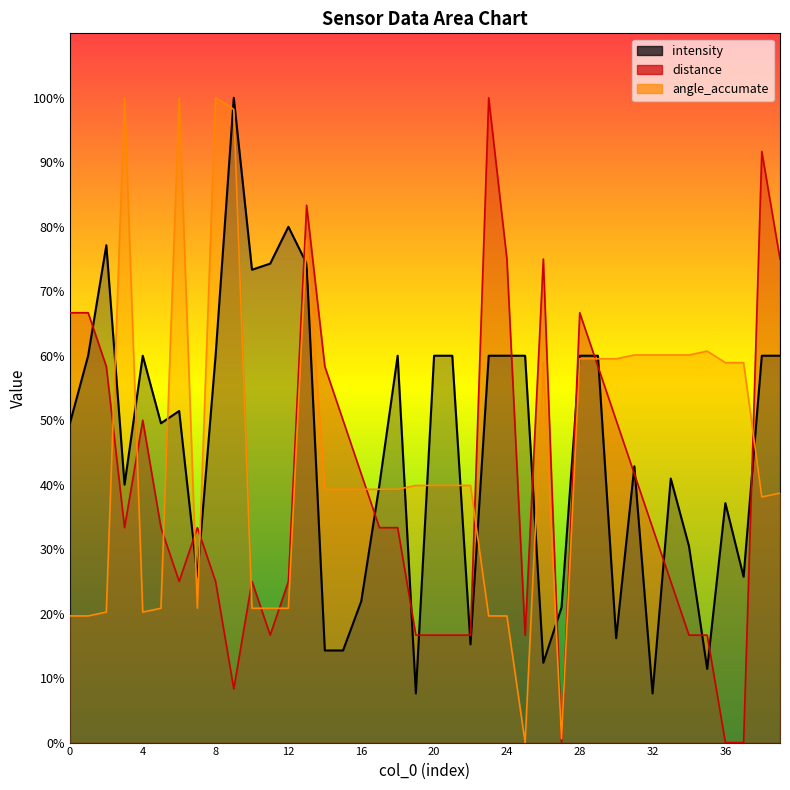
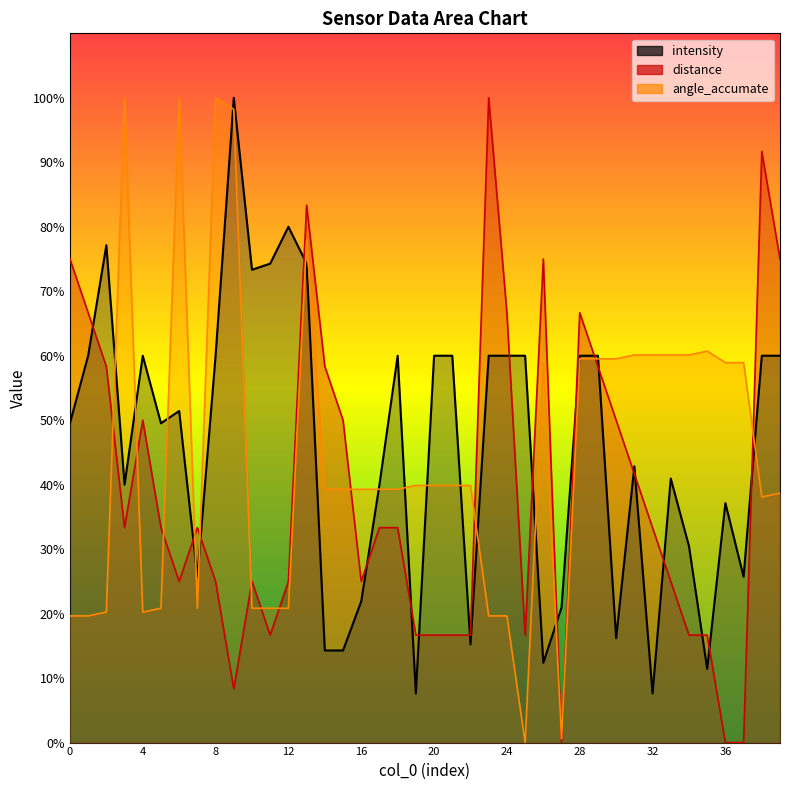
distance, 0: 67% -> 75%
distance, 16: 42% -> 25%
distance, 24: 75% -> 67%
